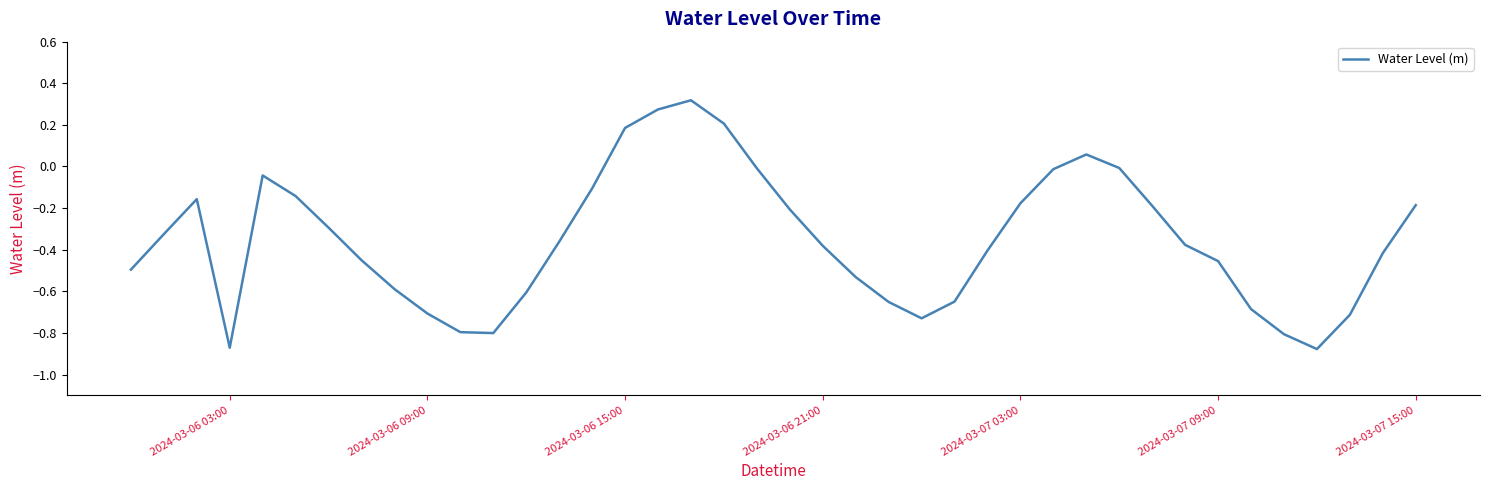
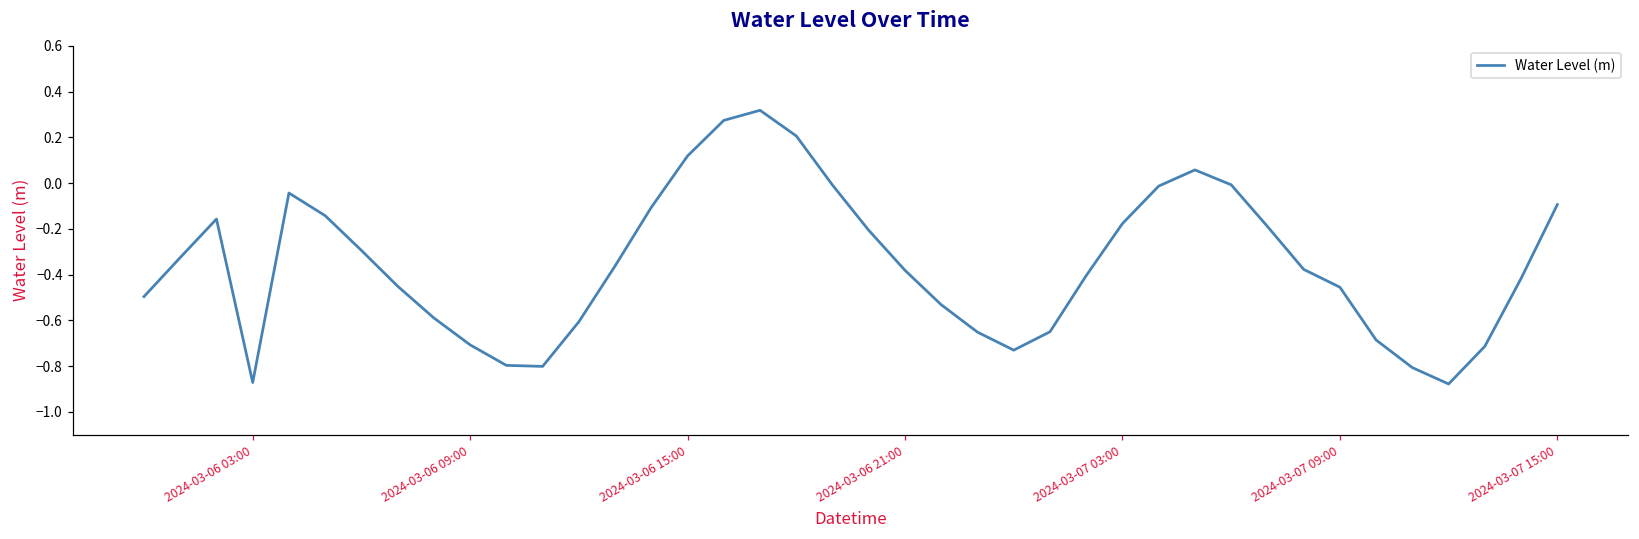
2024-03-06 15:00: 0.19 -> 0.12
2024-03-07 15:00: -0.19 -> -0.09
